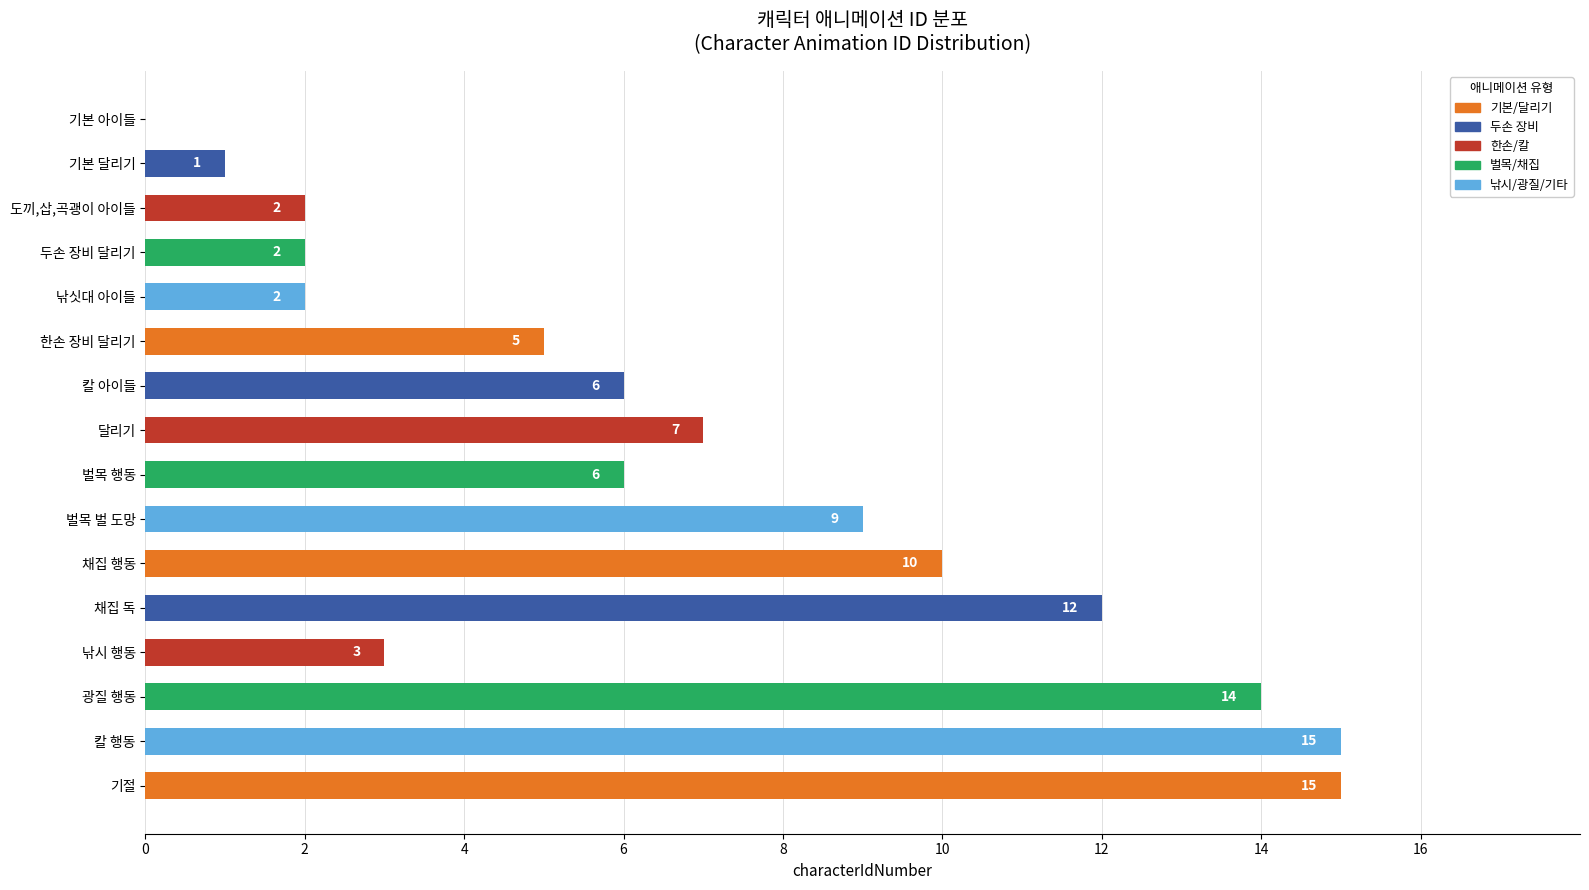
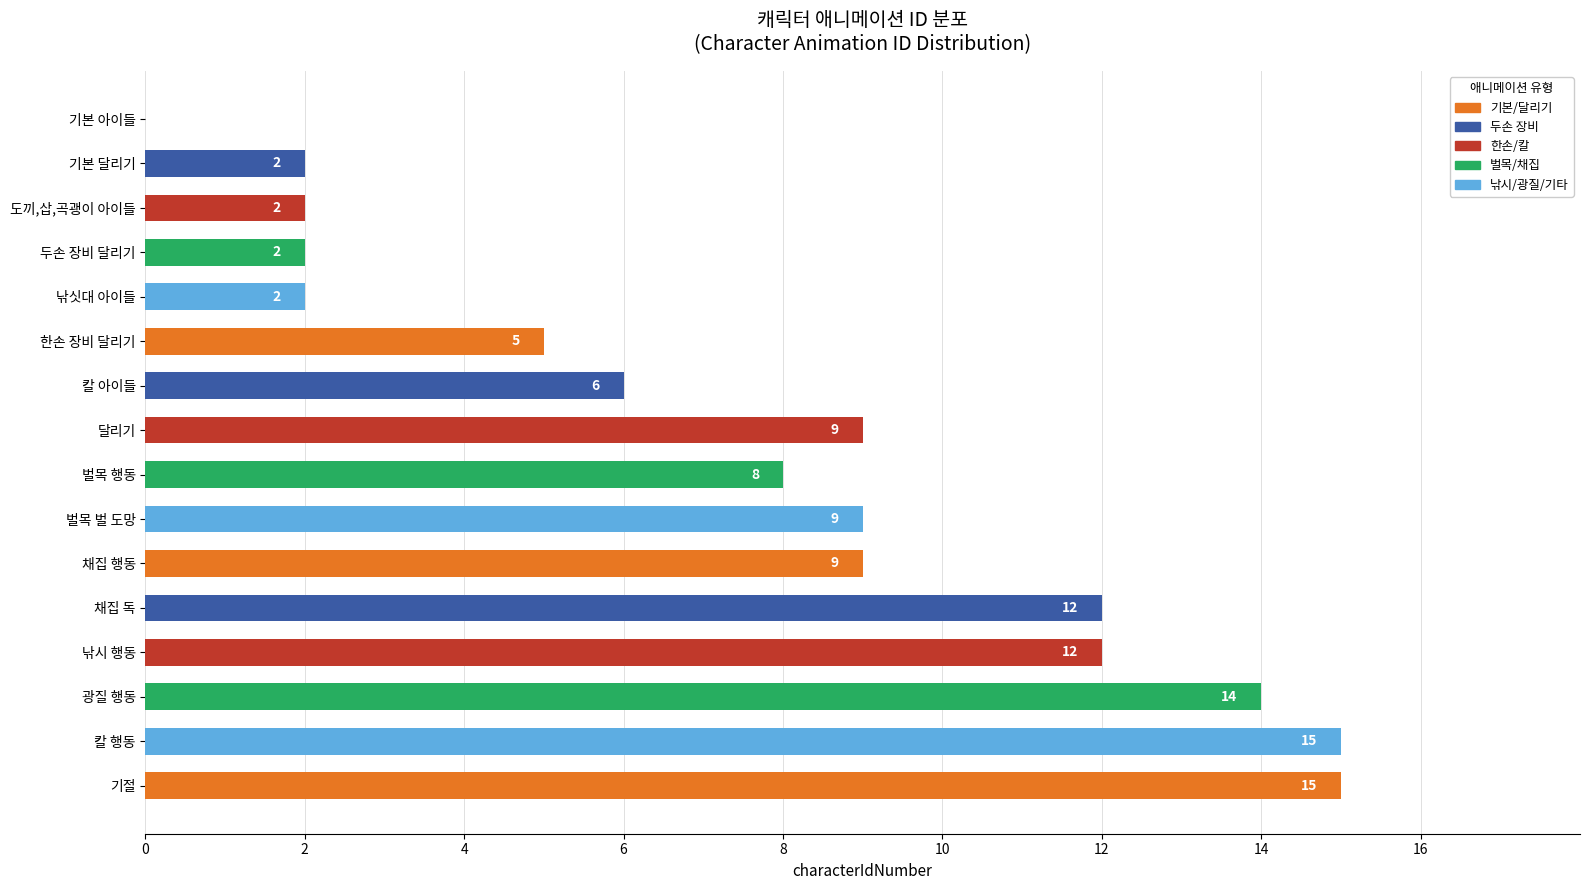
기본 달리기: 1 -> 2
달리기: 7 -> 9
벌목 행동: 6 -> 8
채집 행동: 10 -> 9
낚시 행동: 3 -> 12
